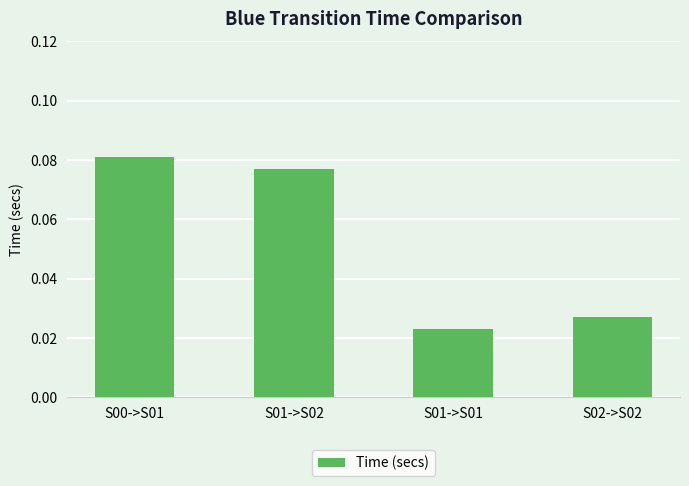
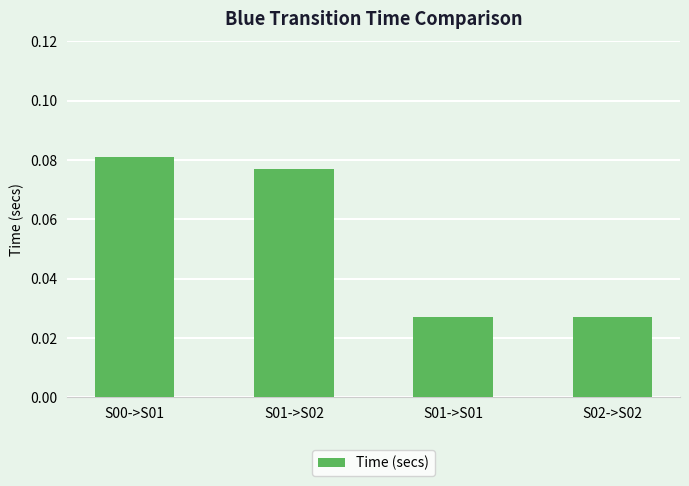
S01->S01: 0.023 -> 0.027
